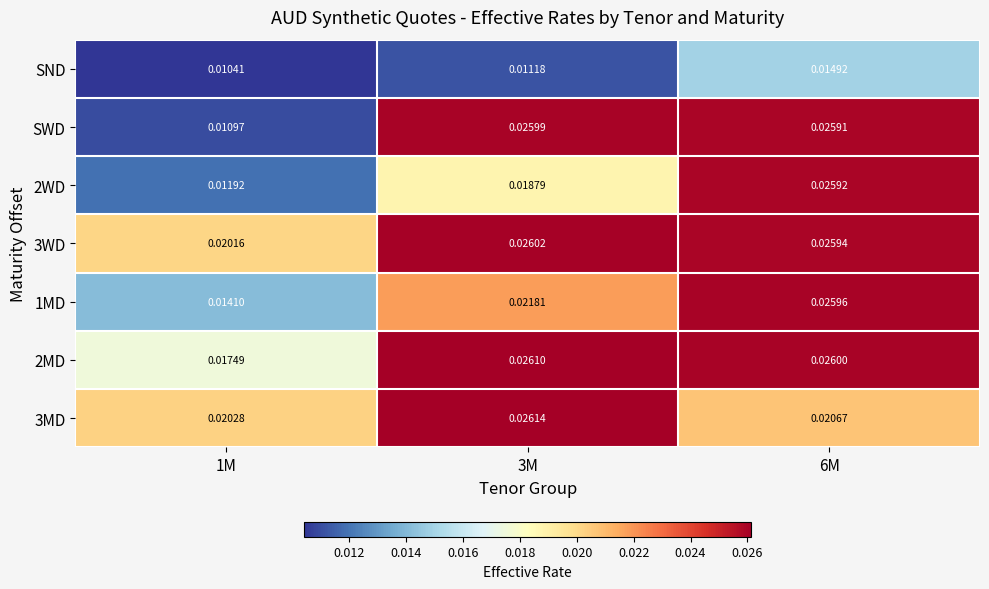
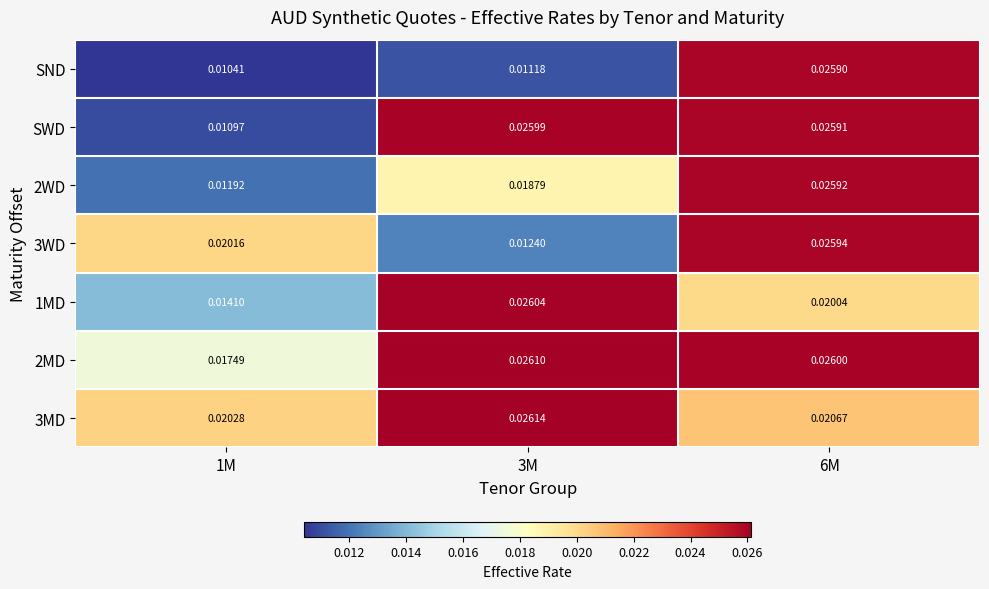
SND, 6M: 0.01492 -> 0.02590
3WD, 3M: 0.02602 -> 0.01240
1MD, 3M: 0.02181 -> 0.02604
1MD, 6M: 0.02596 -> 0.02004
